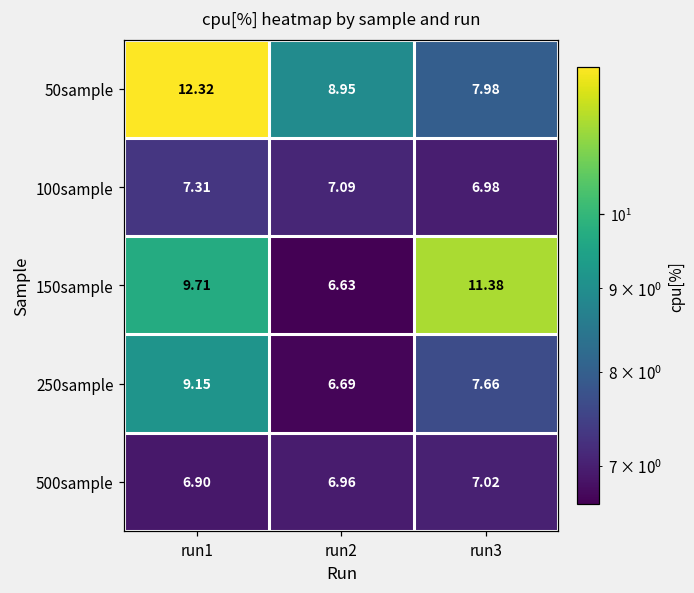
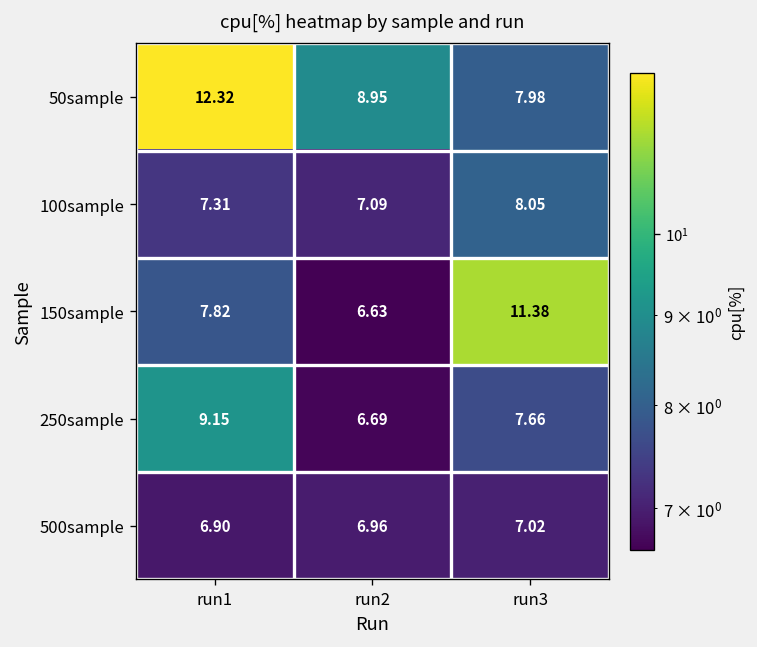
100sample, run3: 6.98 -> 8.05
150sample, run1: 9.71 -> 7.82
